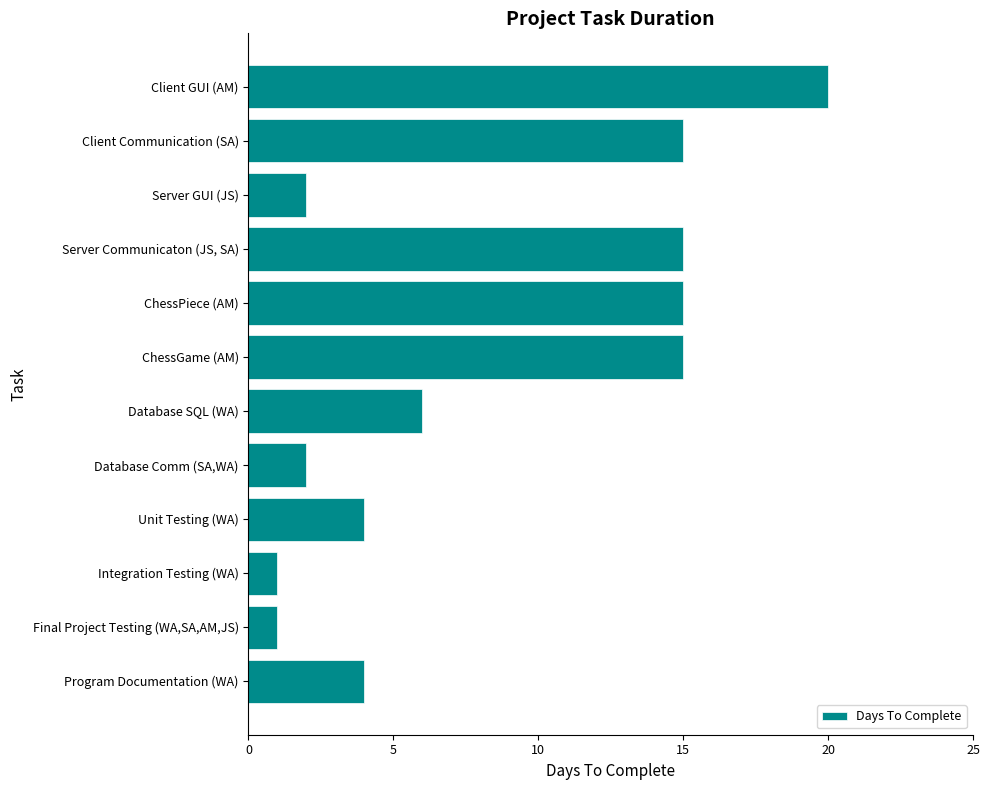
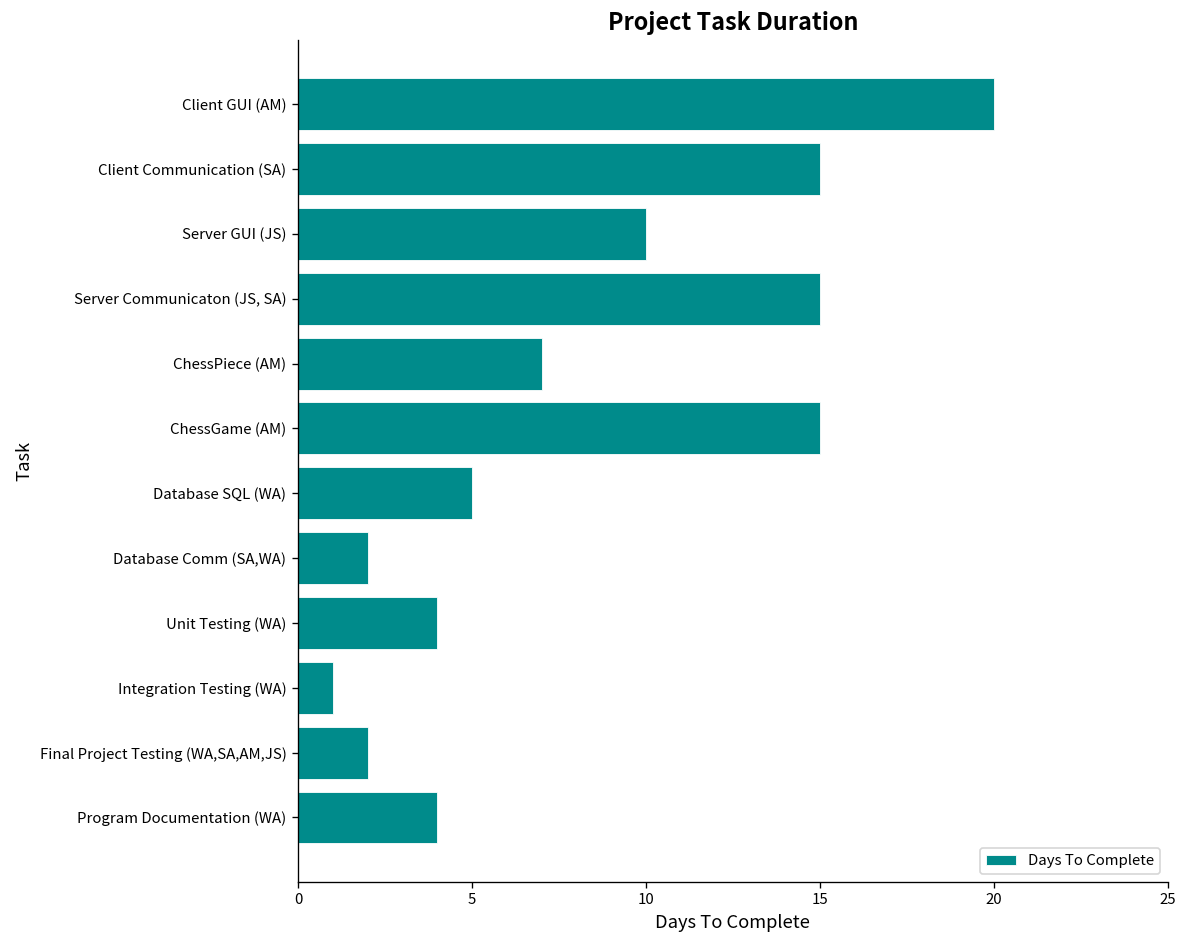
Server GUI (JS): 2 -> 10
ChessPiece (AM): 15 -> 7
Database SQL (WA): 6 -> 5
Final Project Testing (WA,SA,AM,JS): 1 -> 2
